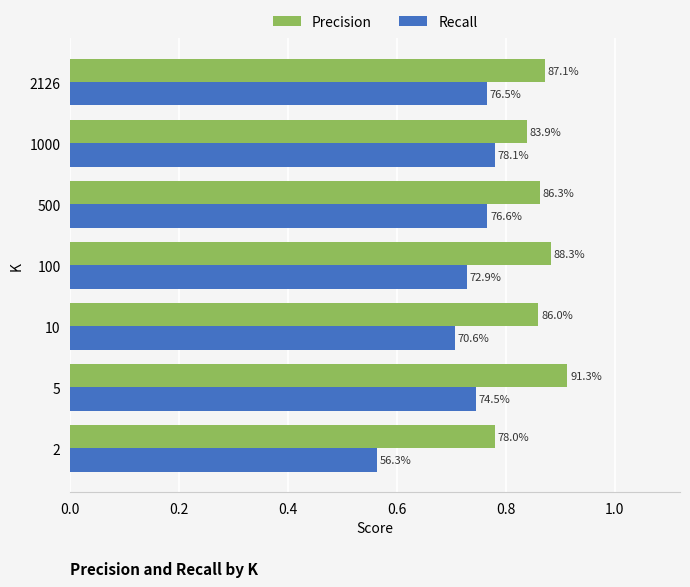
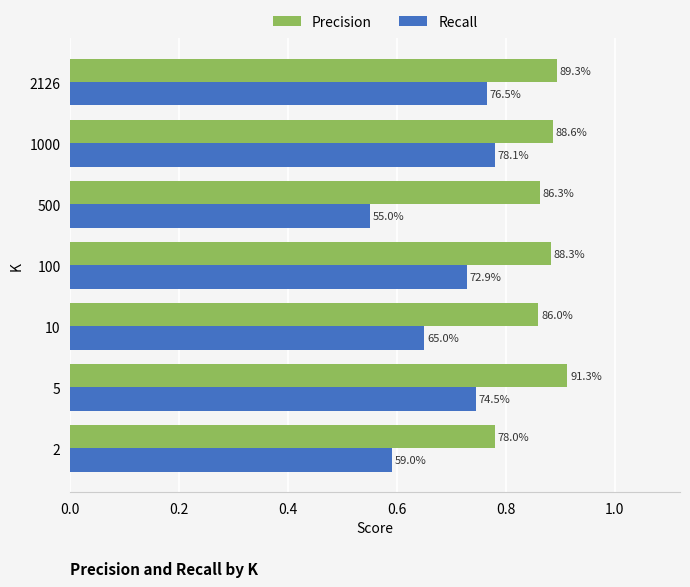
Precision, 2126: 87.1% -> 89.3%
Precision, 1000: 83.9% -> 88.6%
Recall, 500: 76.6% -> 55.0%
Recall, 10: 70.6% -> 65.0%
Recall, 2: 56.3% -> 59.0%
